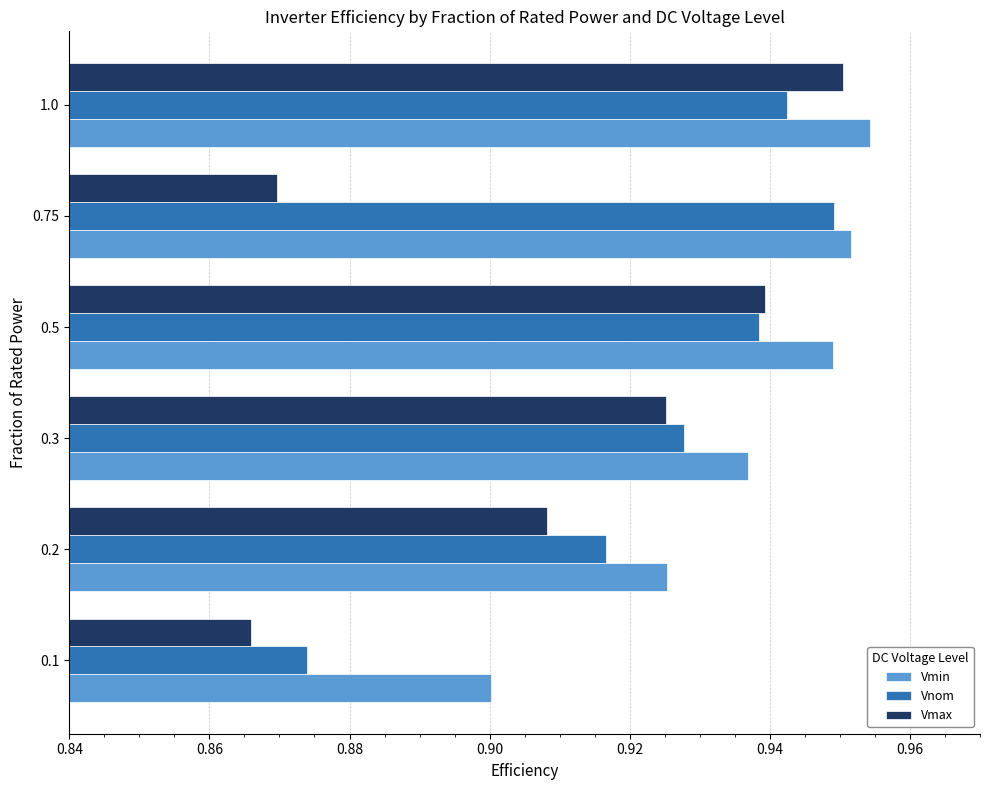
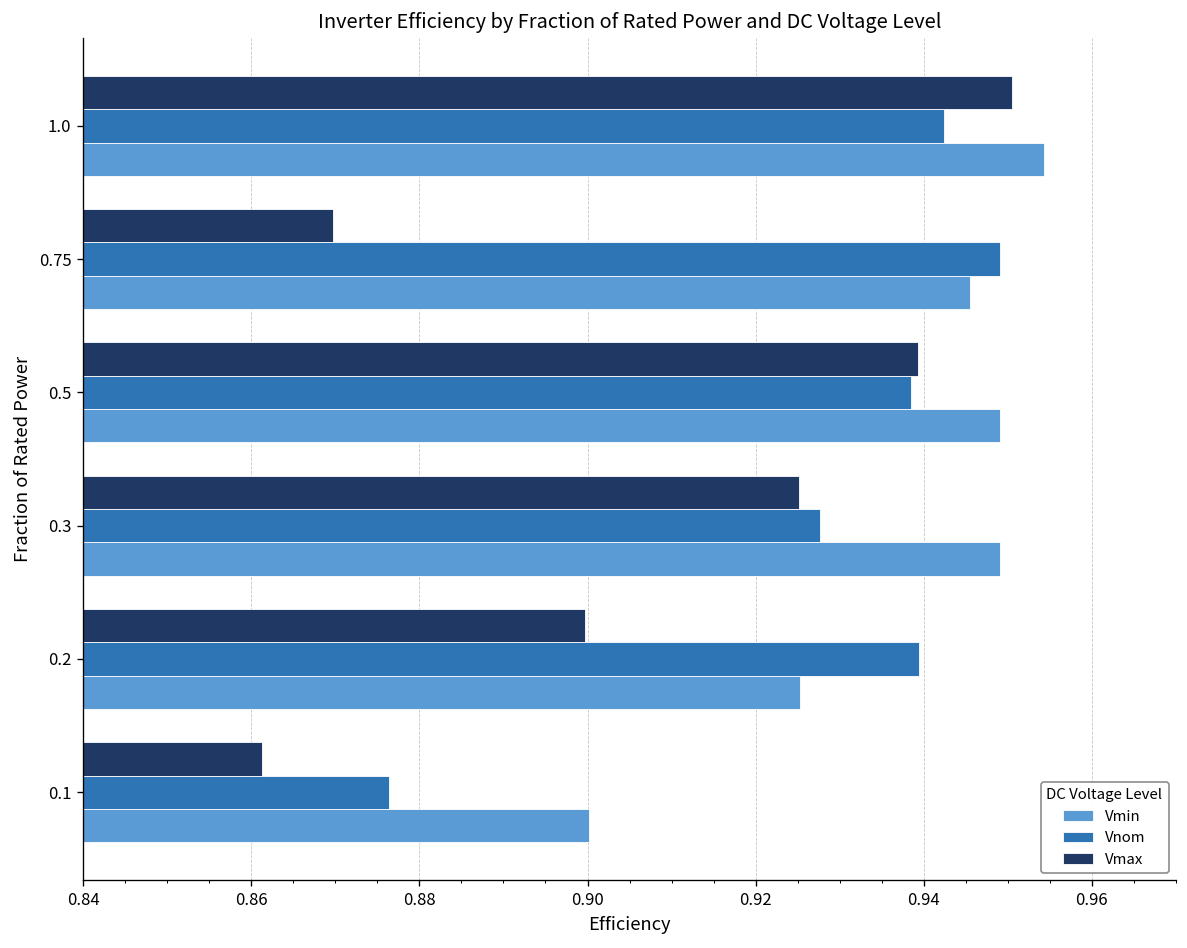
Vmin, 0.75: 0.952 -> 0.946
Vmin, 0.3: 0.937 -> 0.949
Vmax, 0.2: 0.908 -> 0.900
Vnom, 0.2: 0.917 -> 0.939
Vmax, 0.1: 0.866 -> 0.861
Vnom, 0.1: 0.874 -> 0.876
